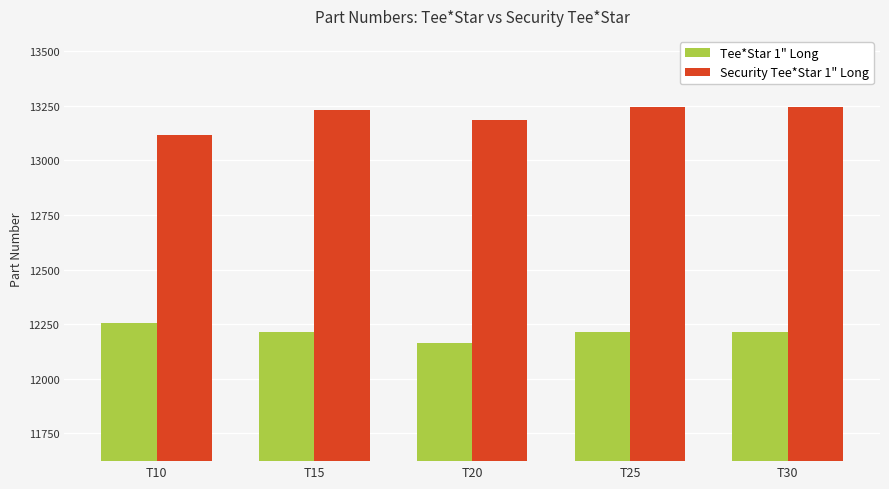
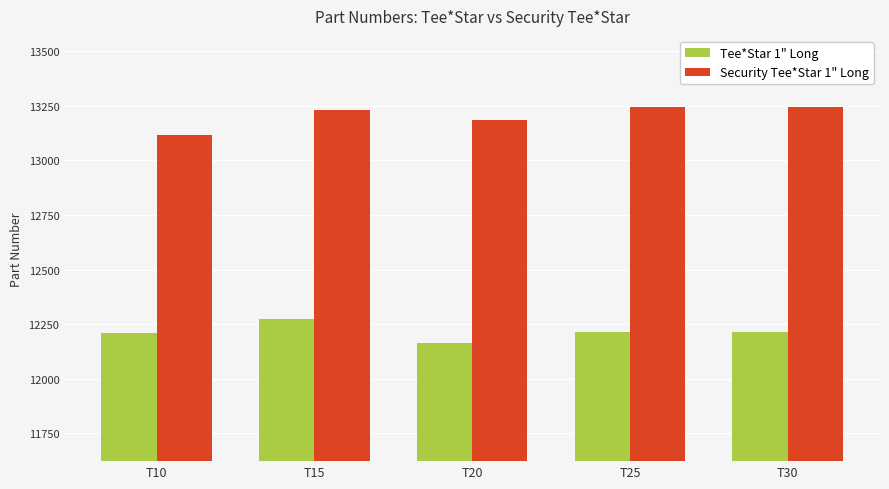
Tee*Star 1" Long, T10: 12260 -> 12210
Tee*Star 1" Long, T15: 12210 -> 12280
